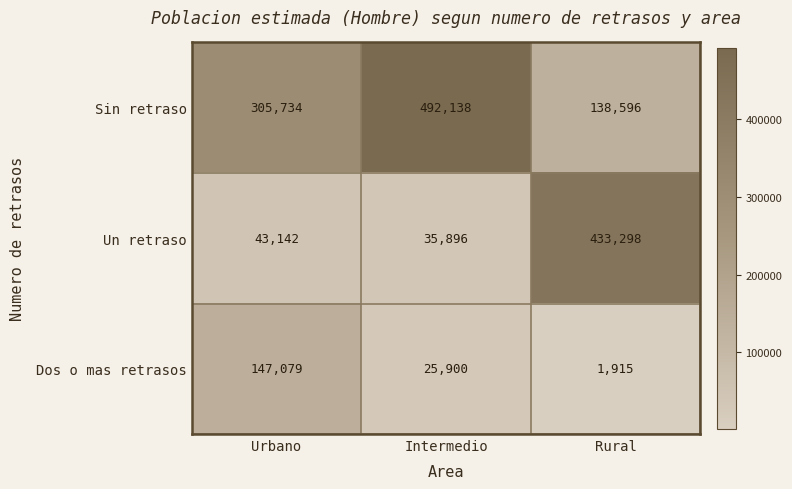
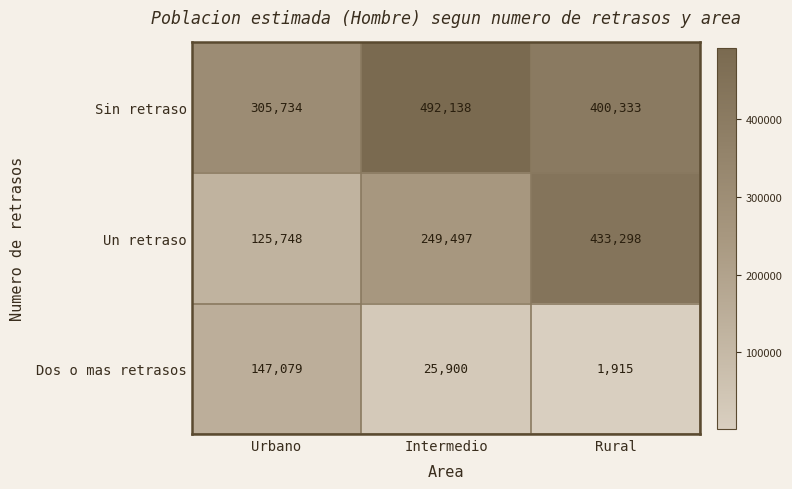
Sin retraso, Rural: 138,596 -> 400,333
Un retraso, Urbano: 43,142 -> 125,748
Un retraso, Intermedio: 35,896 -> 249,497
